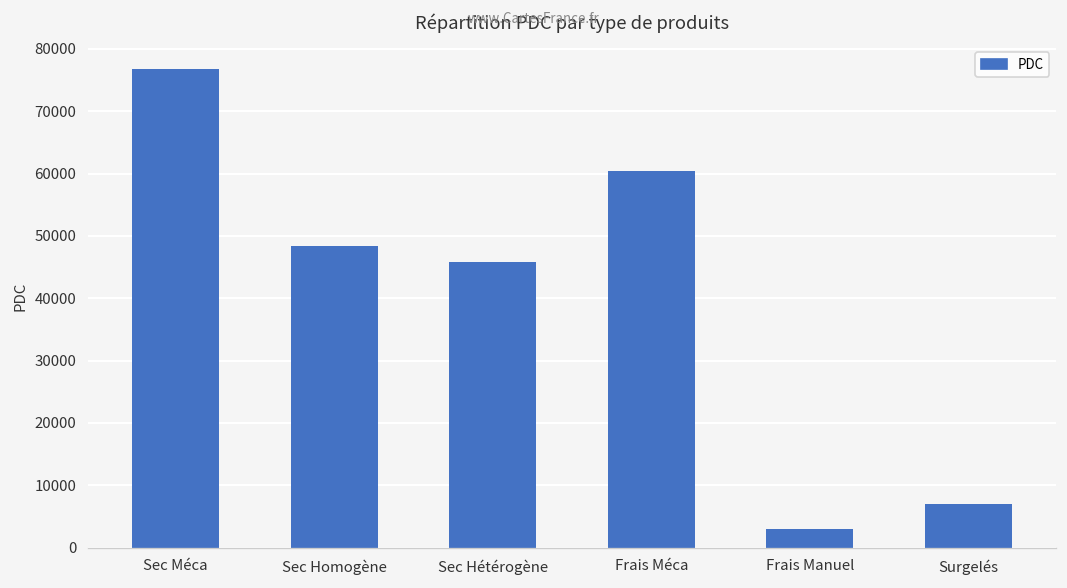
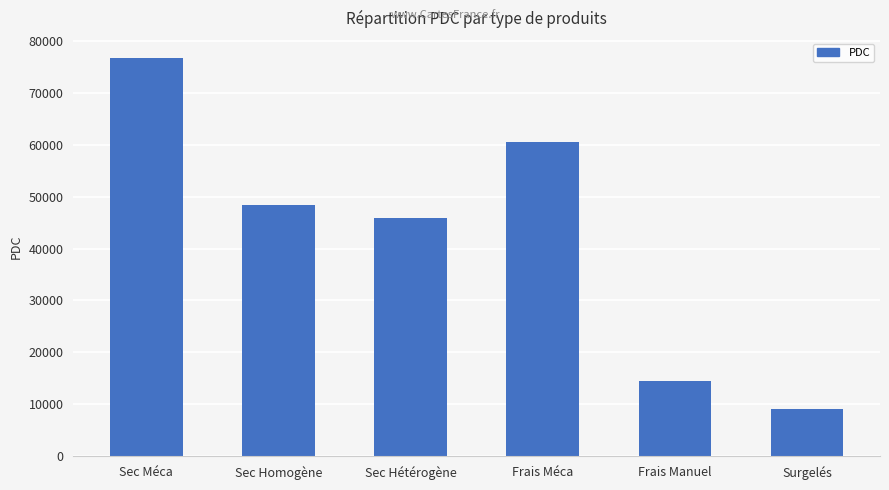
Frais Manuel: 3000 -> 15000
Surgelés: 7000 -> 9000
